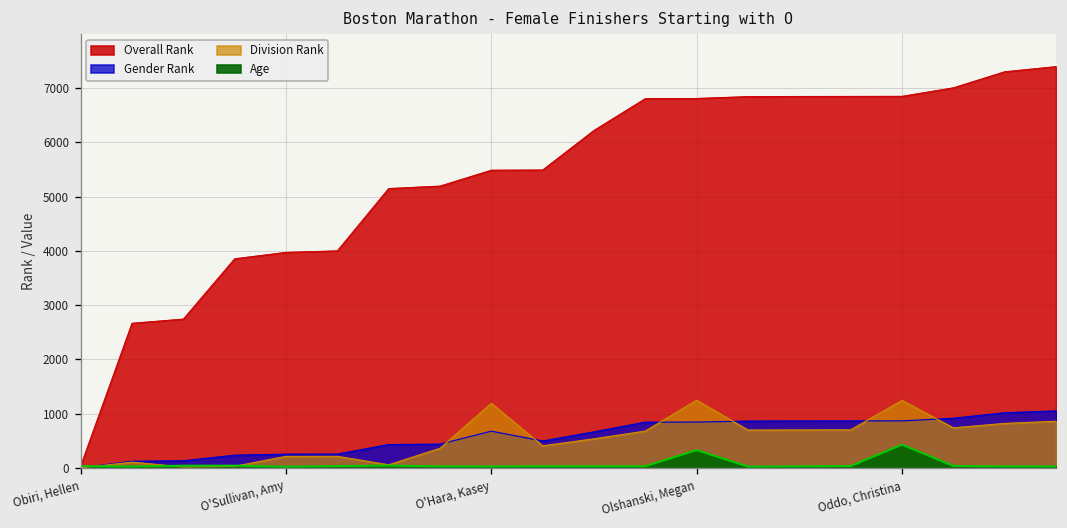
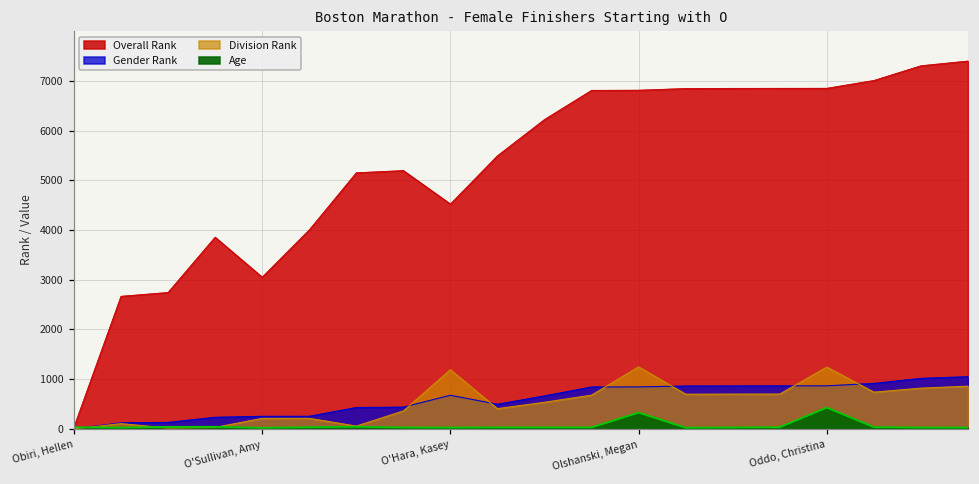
Overall Rank, O'Sullivan, Amy: 4000 -> 3100
Overall Rank, O'Hara, Kasey: 5500 -> 4500
